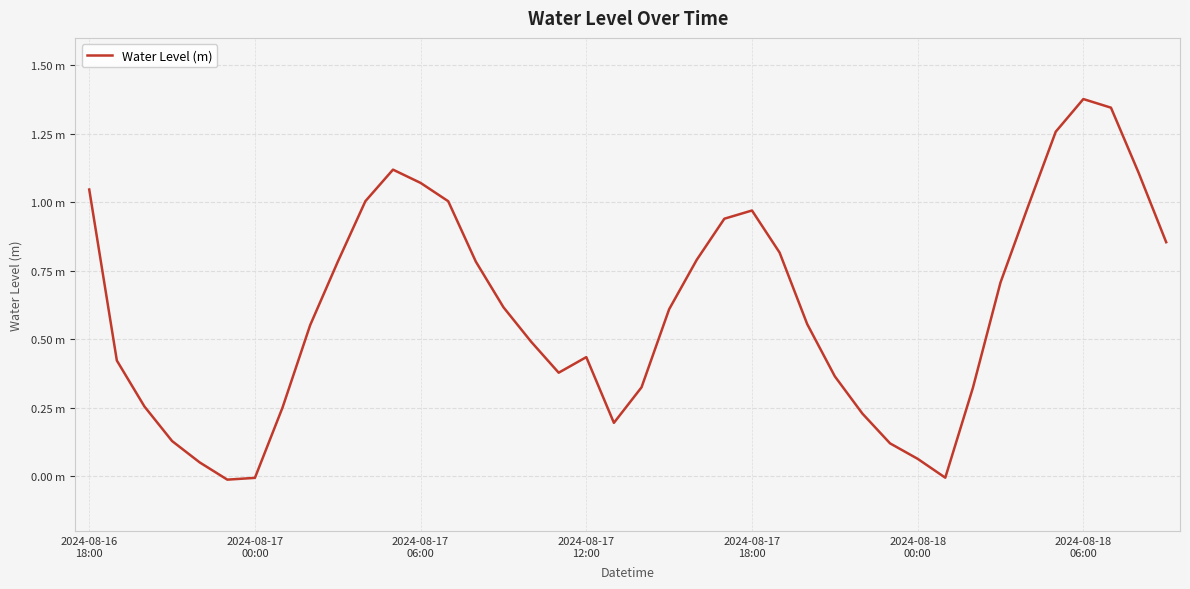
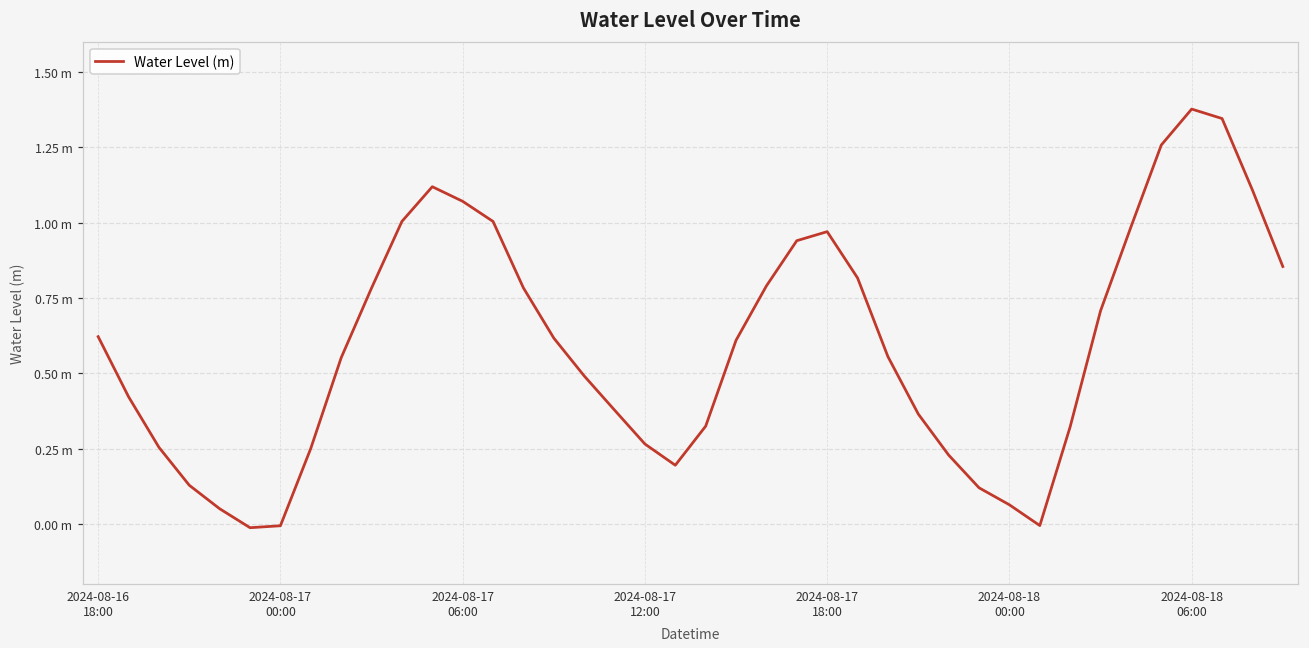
2024-08-16 18:00: 1.05 m -> 0.62 m
2024-08-17 12:00: 0.44 m -> 0.27 m
